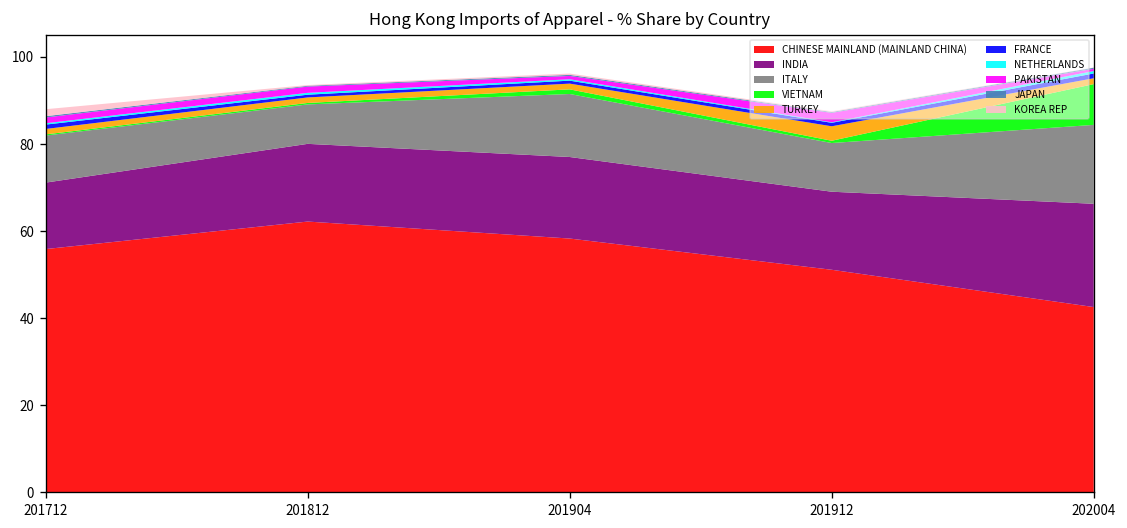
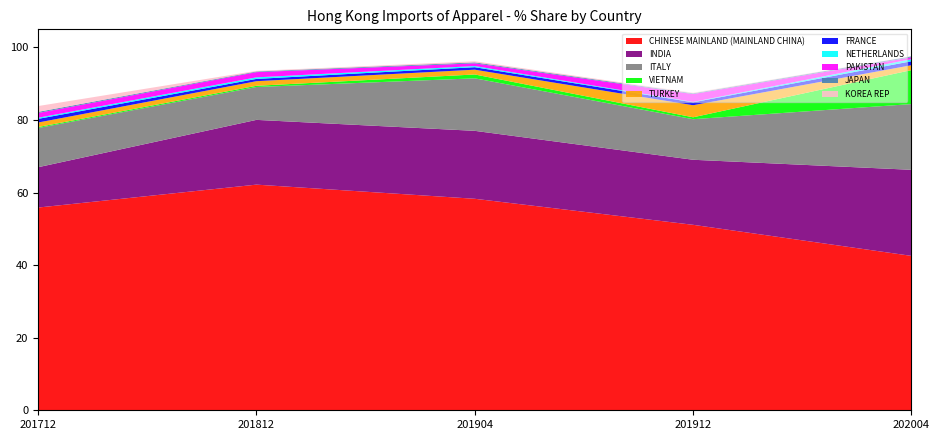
INDIA, 201712: 15 -> 11
